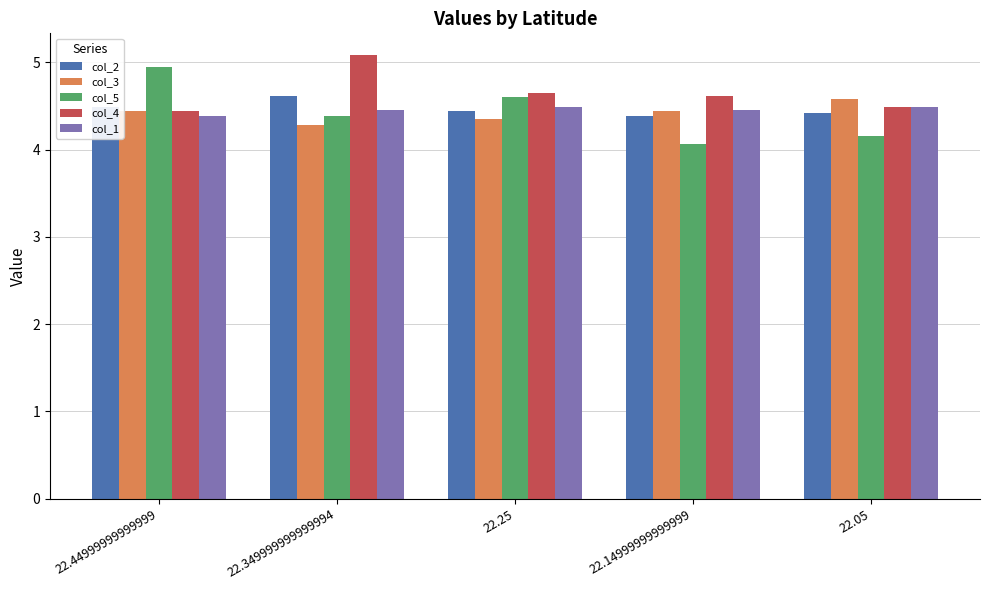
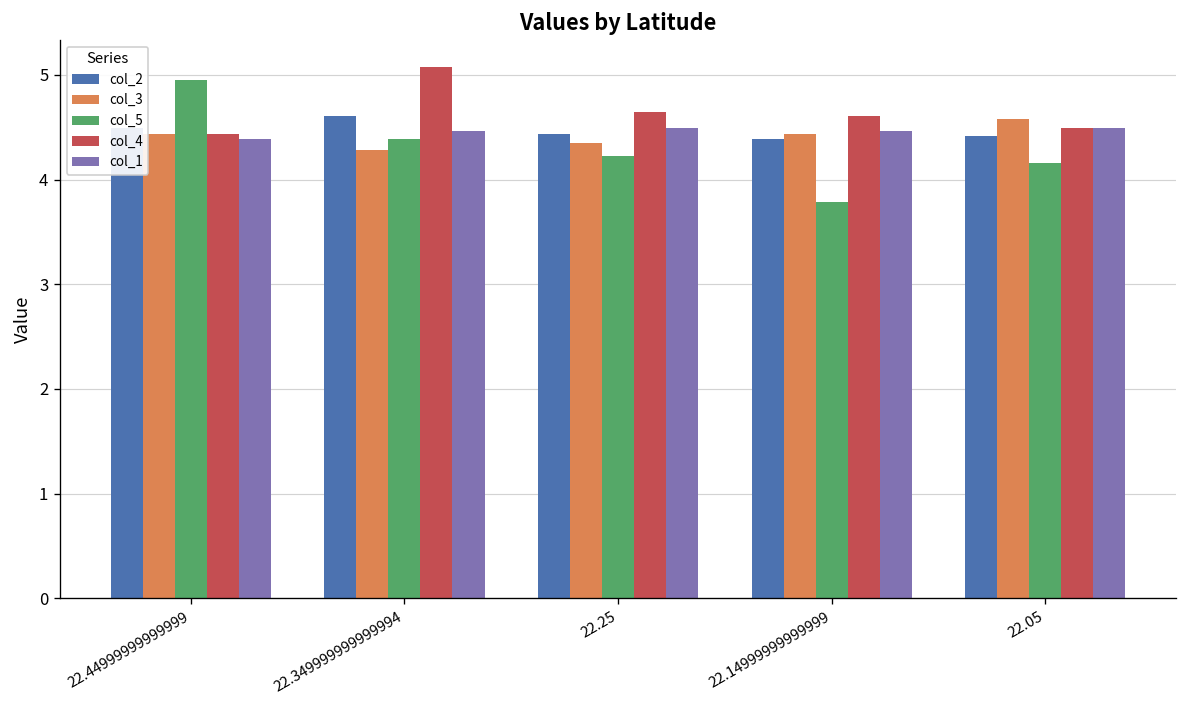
col_5, 22.25: 4.6 -> 4.2
col_5, 22.14999999999999: 4.1 -> 3.8
